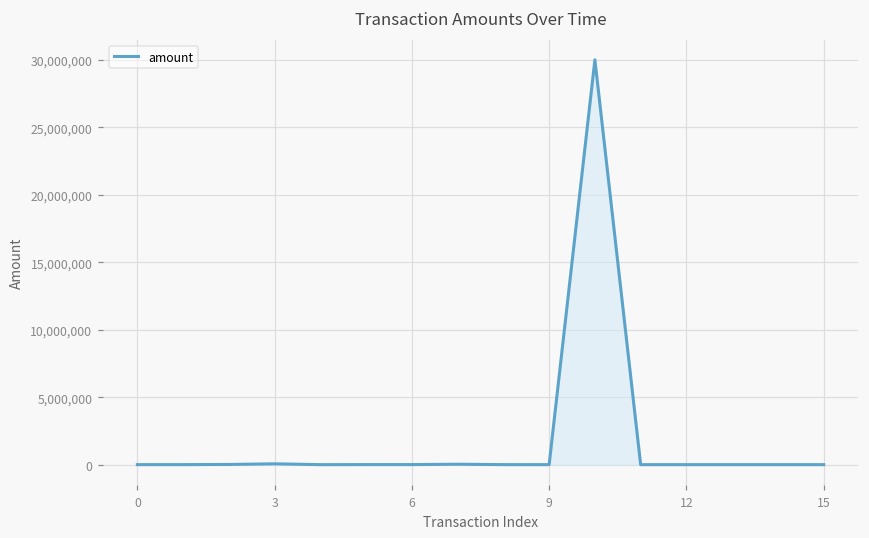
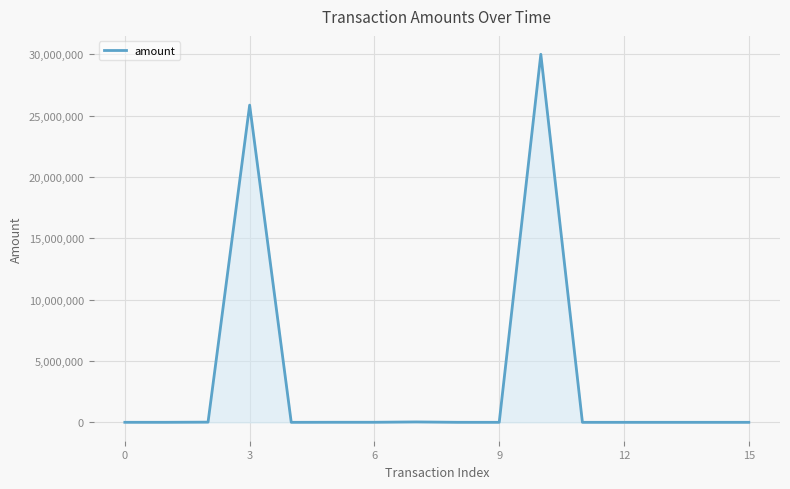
3: 100,000 -> 25,900,000
